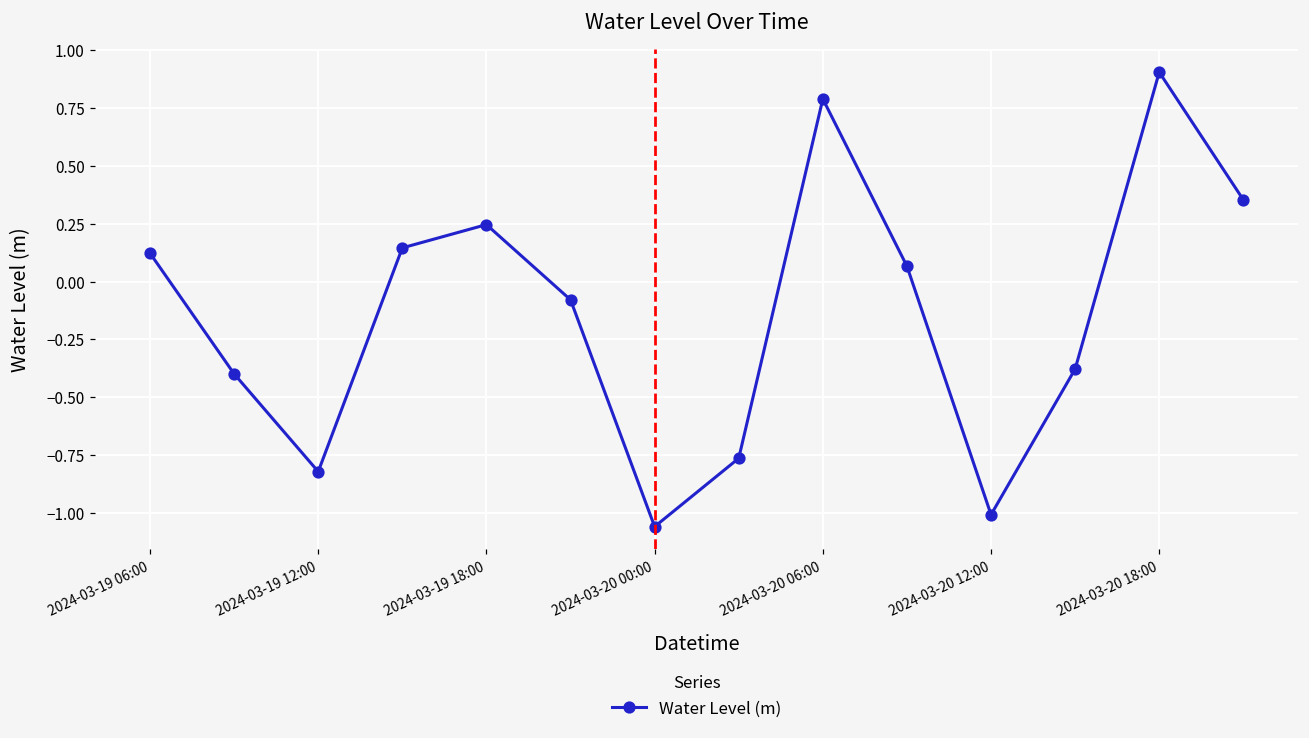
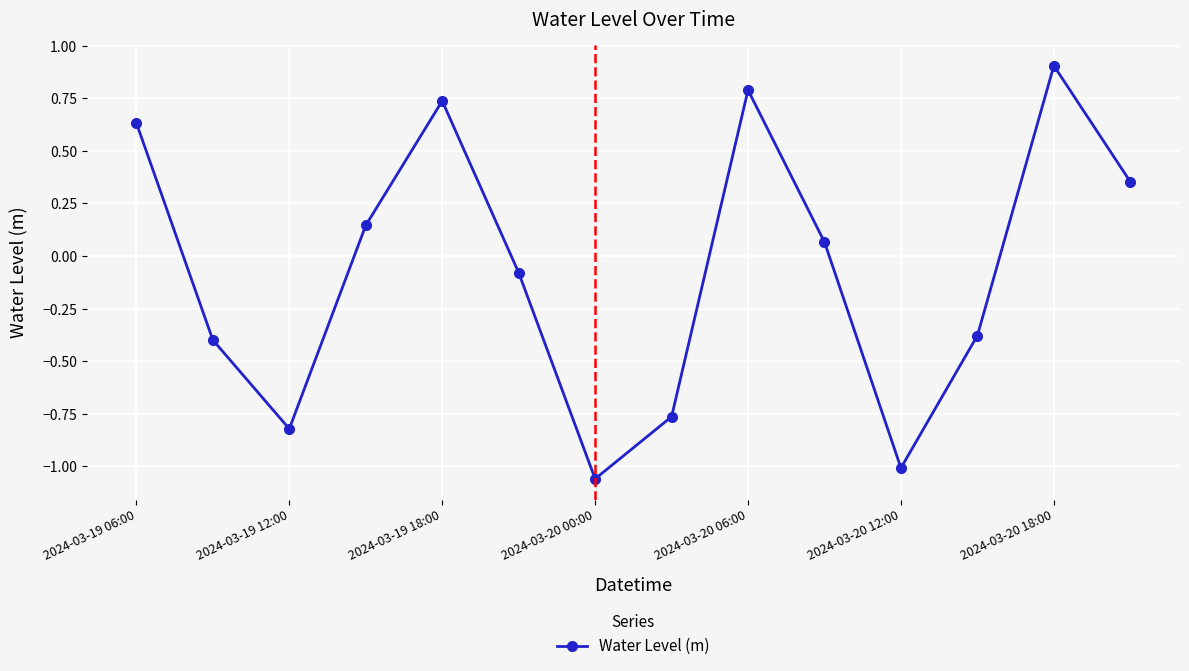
2024-03-19 06:00: 0.12 -> 0.63
2024-03-19 18:00: 0.25 -> 0.74
